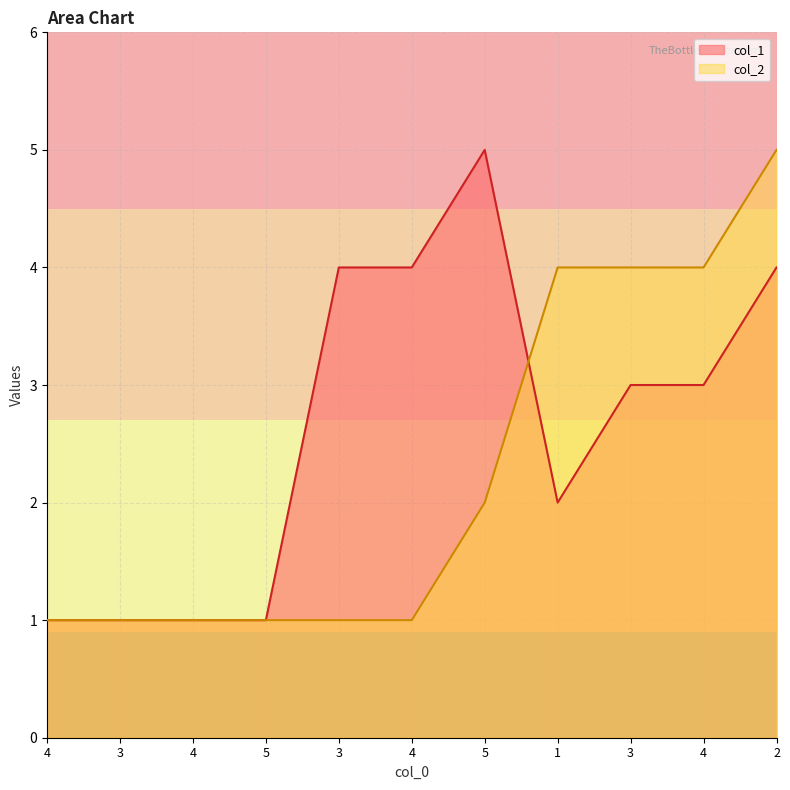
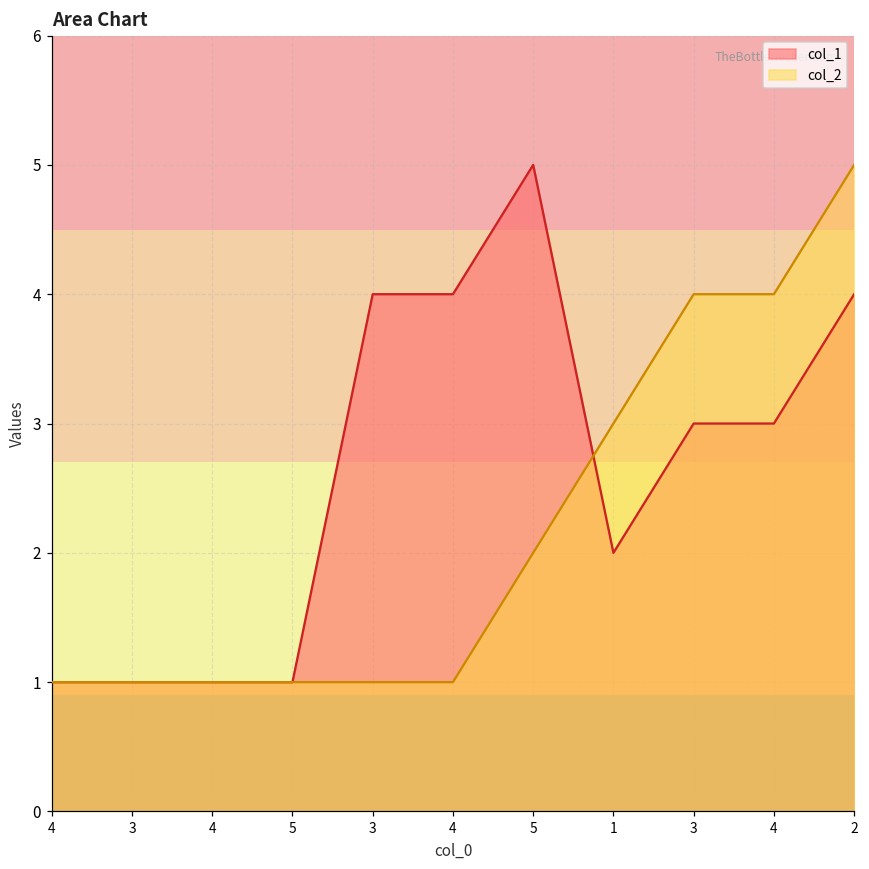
col_2, 1: 4 -> 3
